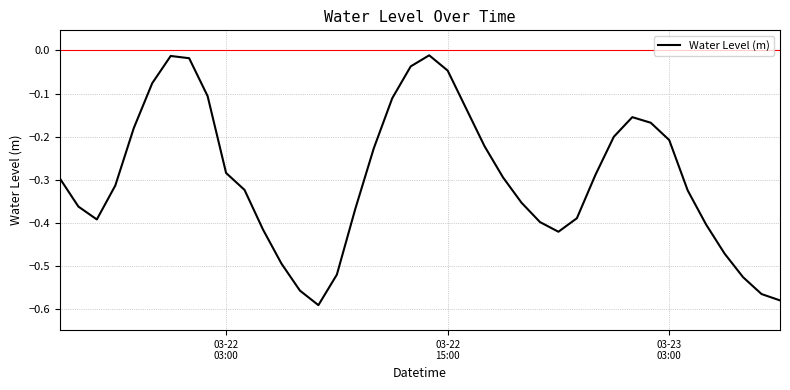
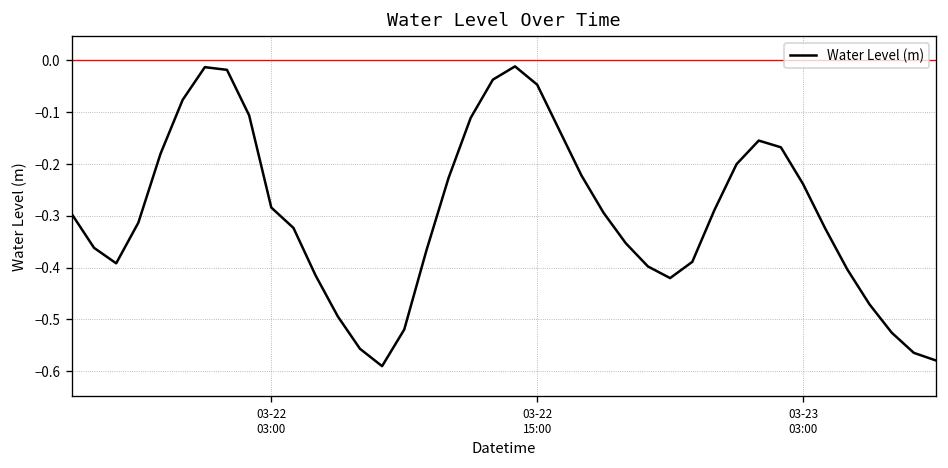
03-23 03:00: -0.21 -> -0.24
